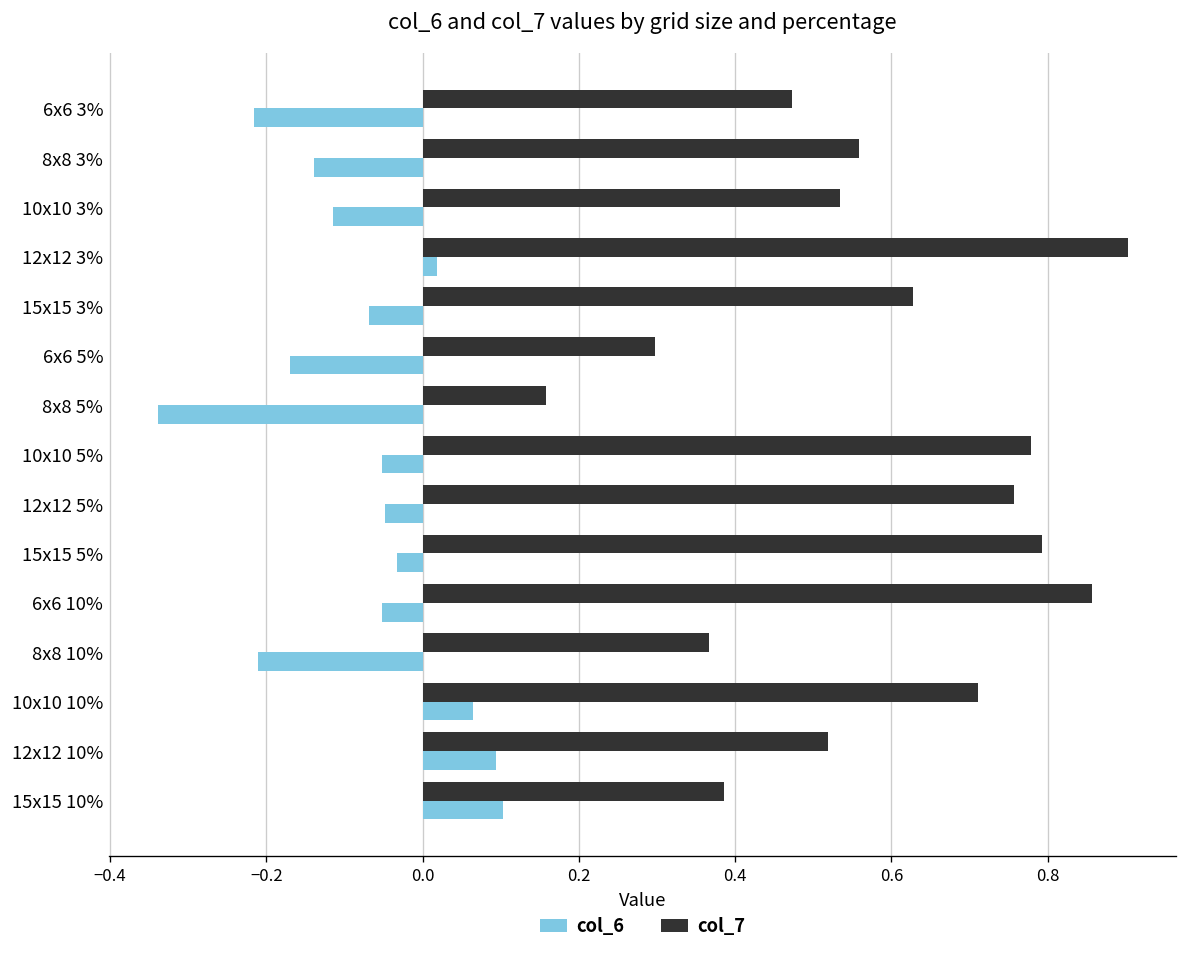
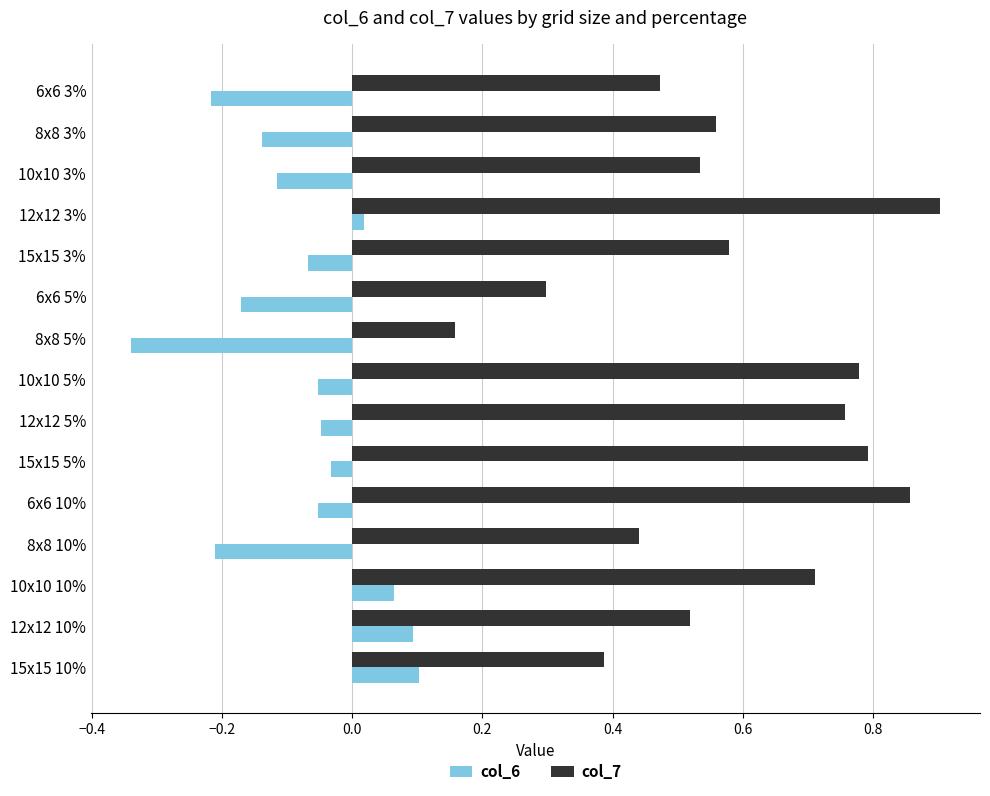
col_7, 15x15 3%: 0.63 -> 0.58
col_7, 8x8 10%: 0.37 -> 0.44
